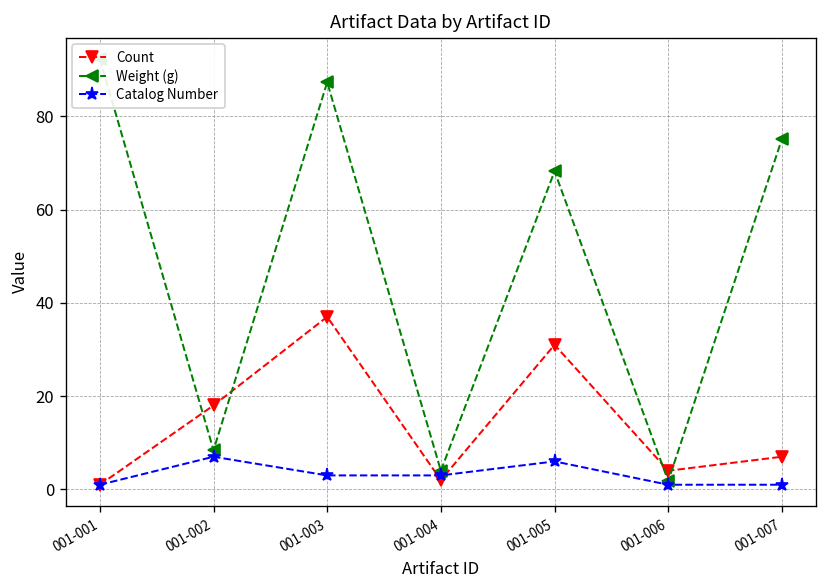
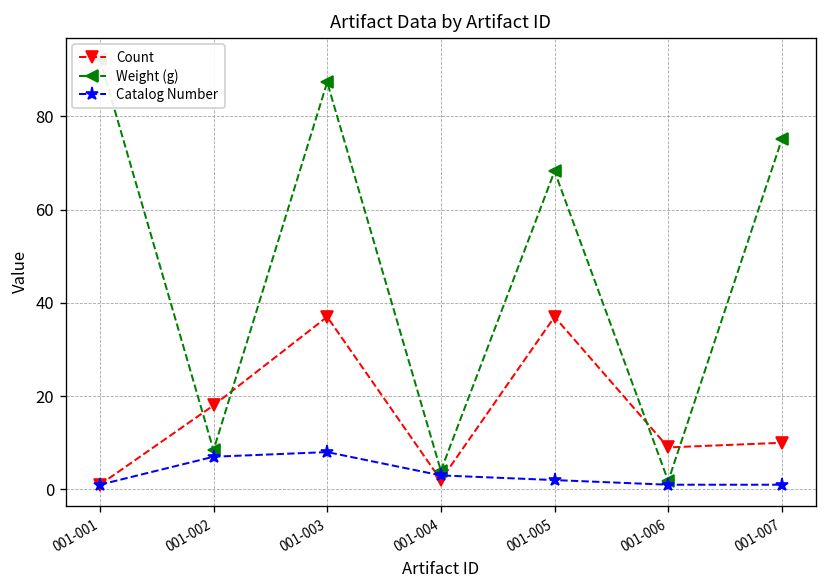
Catalog Number, 001-003: 3 -> 8
Count, 001-005: 31 -> 37
Catalog Number, 001-005: 6 -> 2
Count, 001-006: 4 -> 9
Count, 001-007: 7 -> 10
